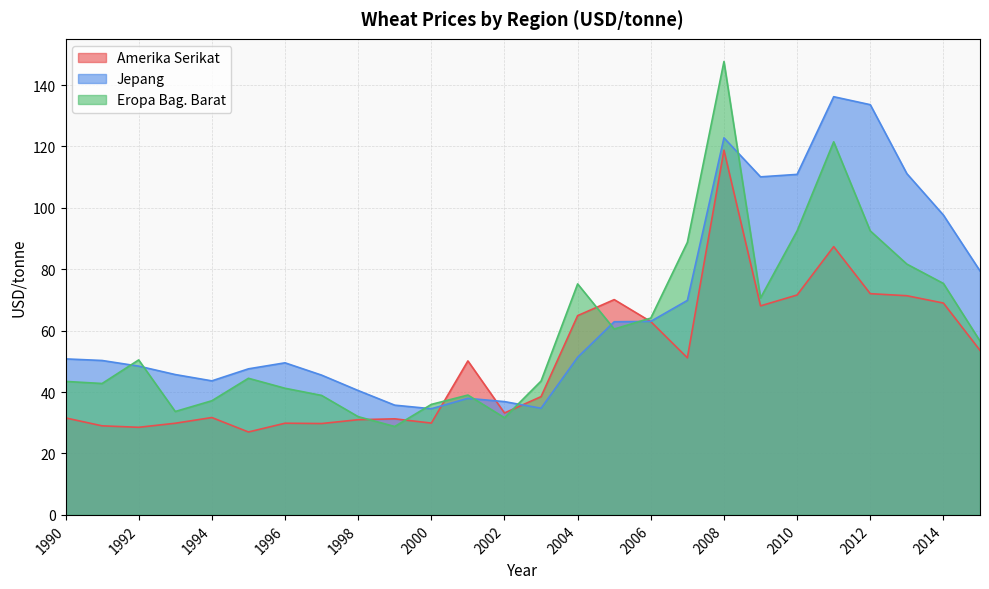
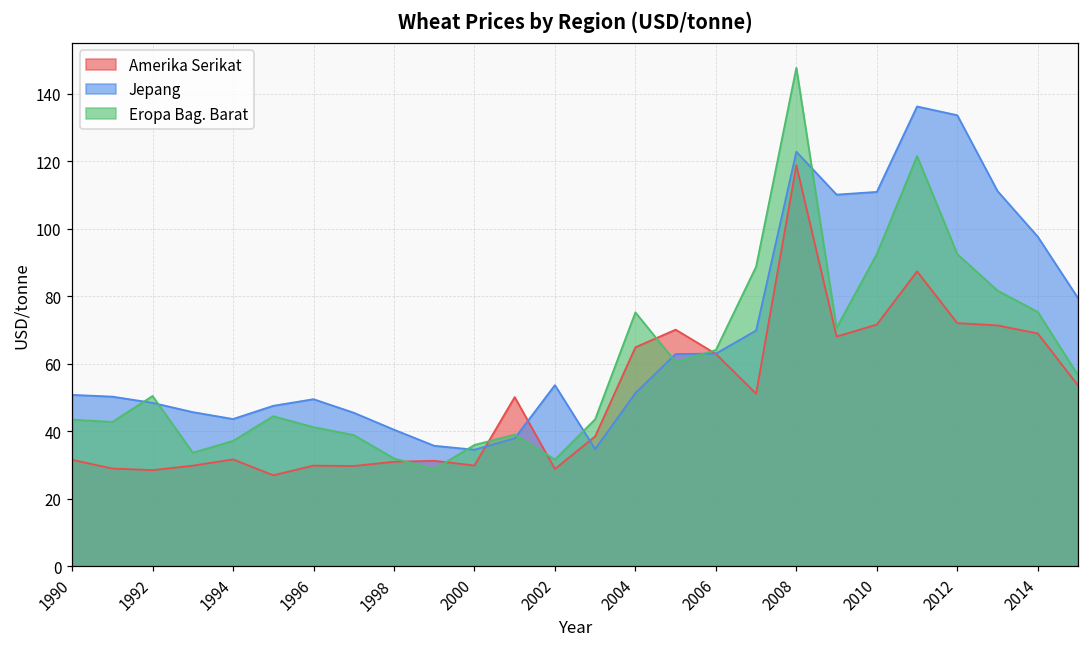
Amerika Serikat, 2002: 33 -> 29
Jepang, 2002: 37 -> 54
